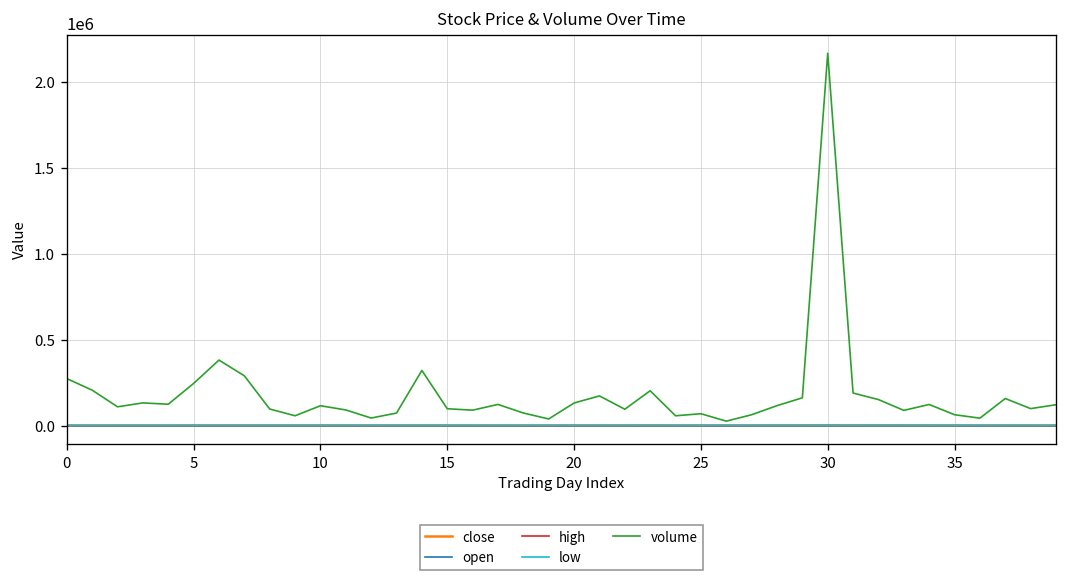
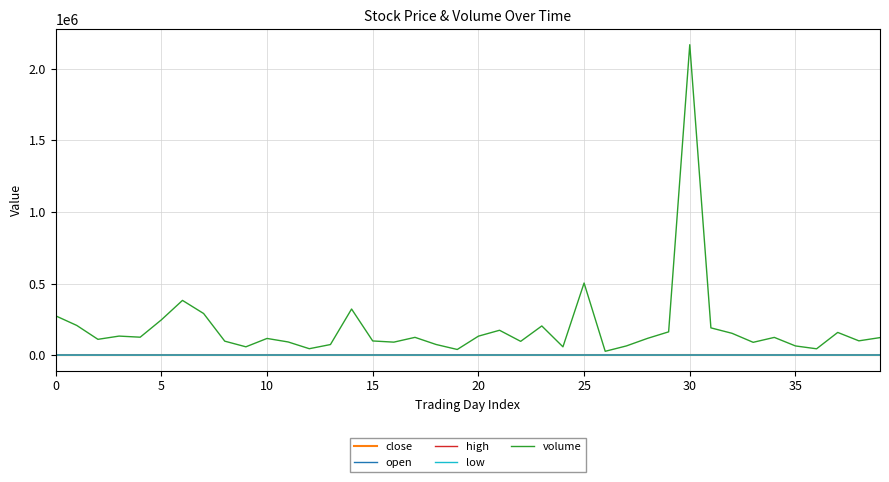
volume, 25: 70000 -> 500000
